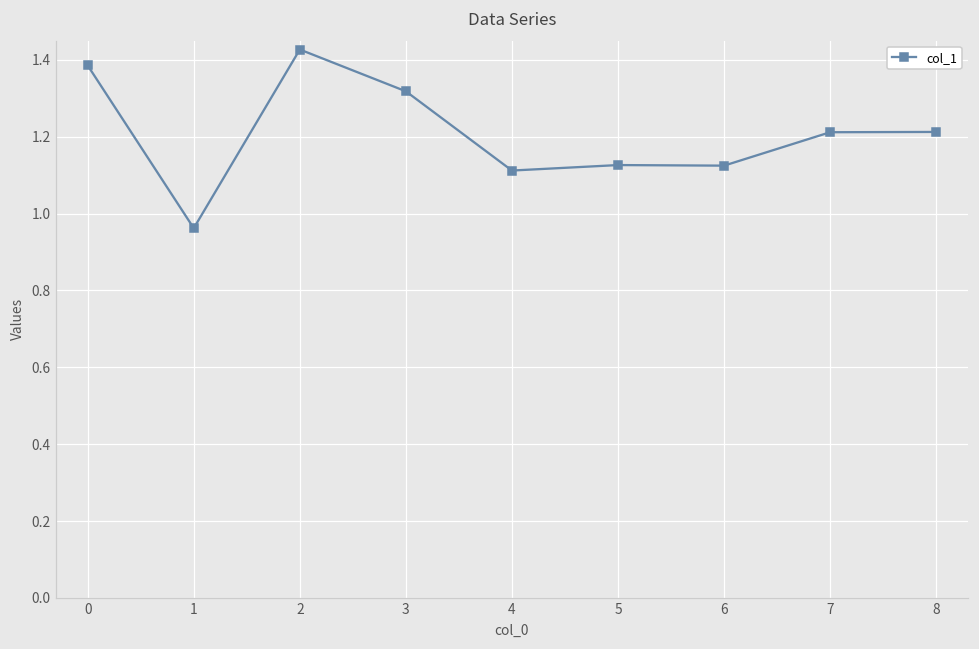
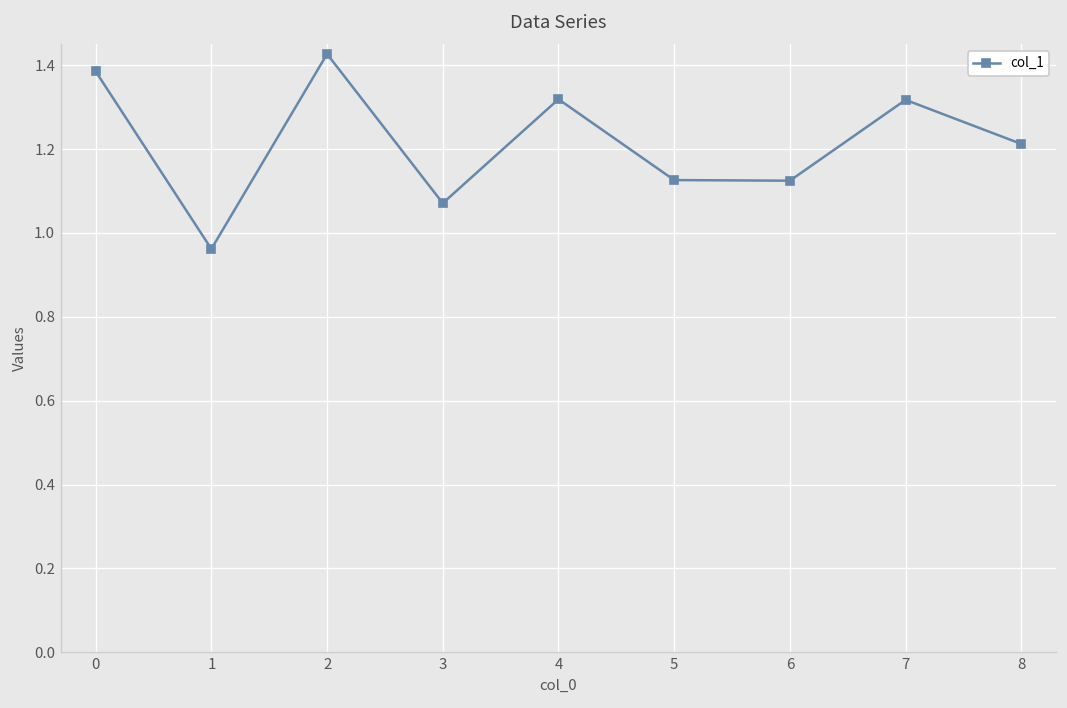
3: 1.32 -> 1.07
4: 1.11 -> 1.32
7: 1.21 -> 1.32
